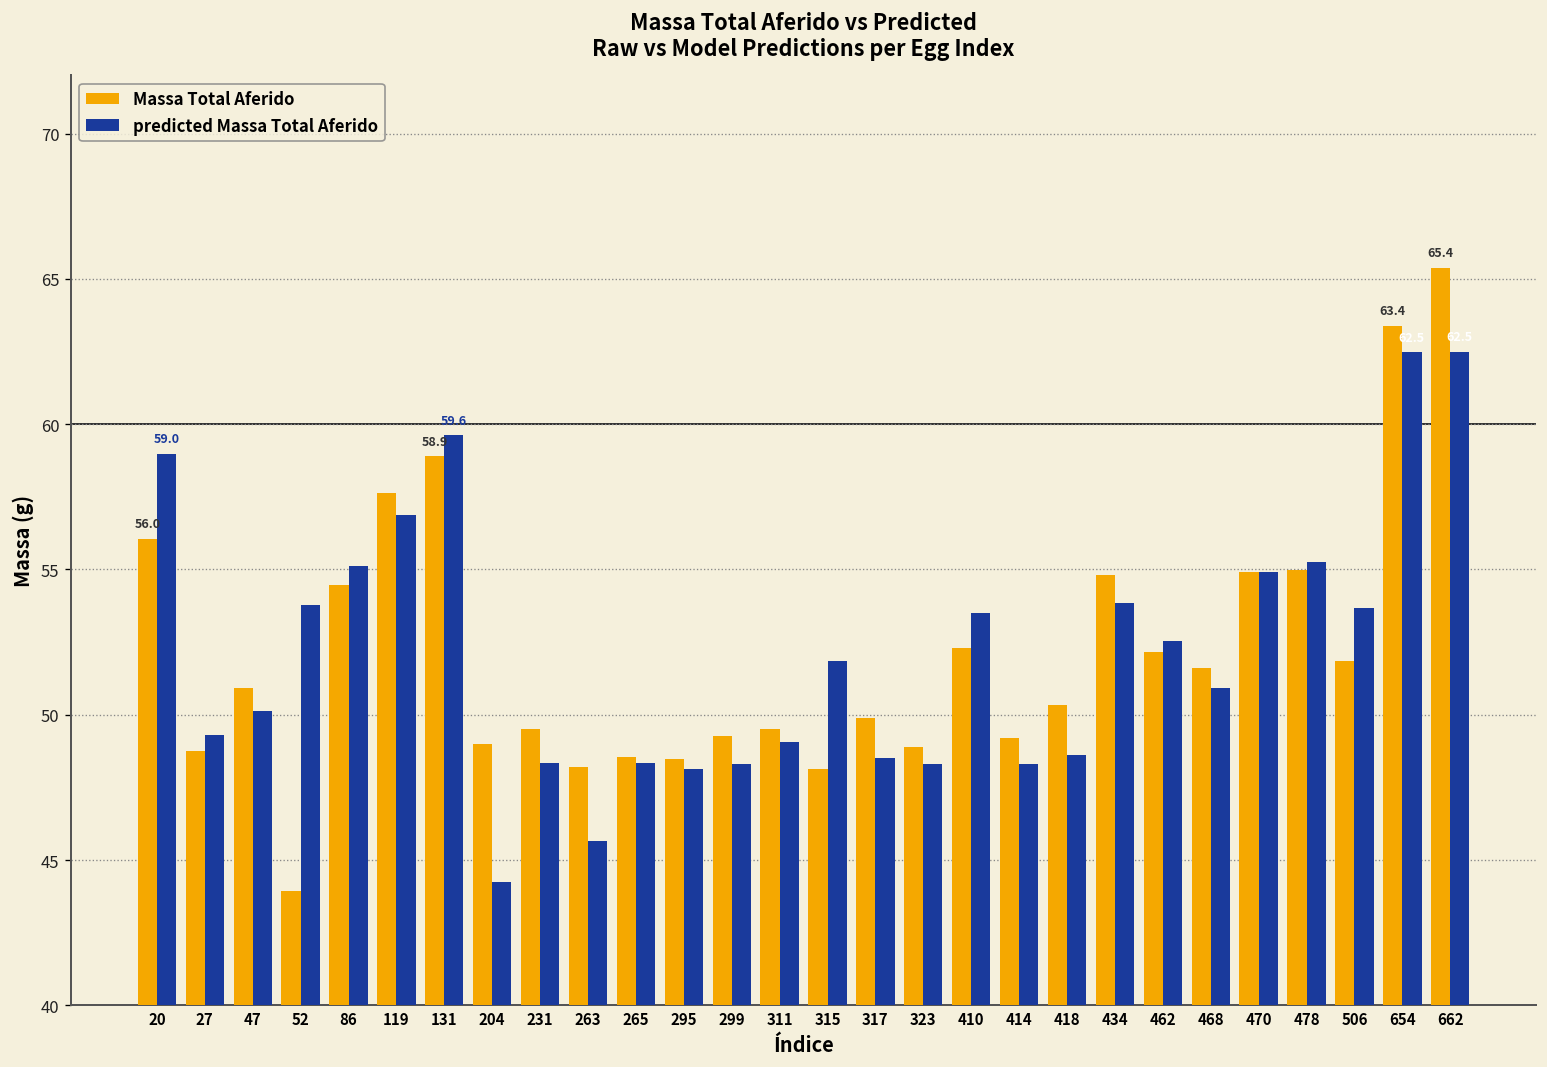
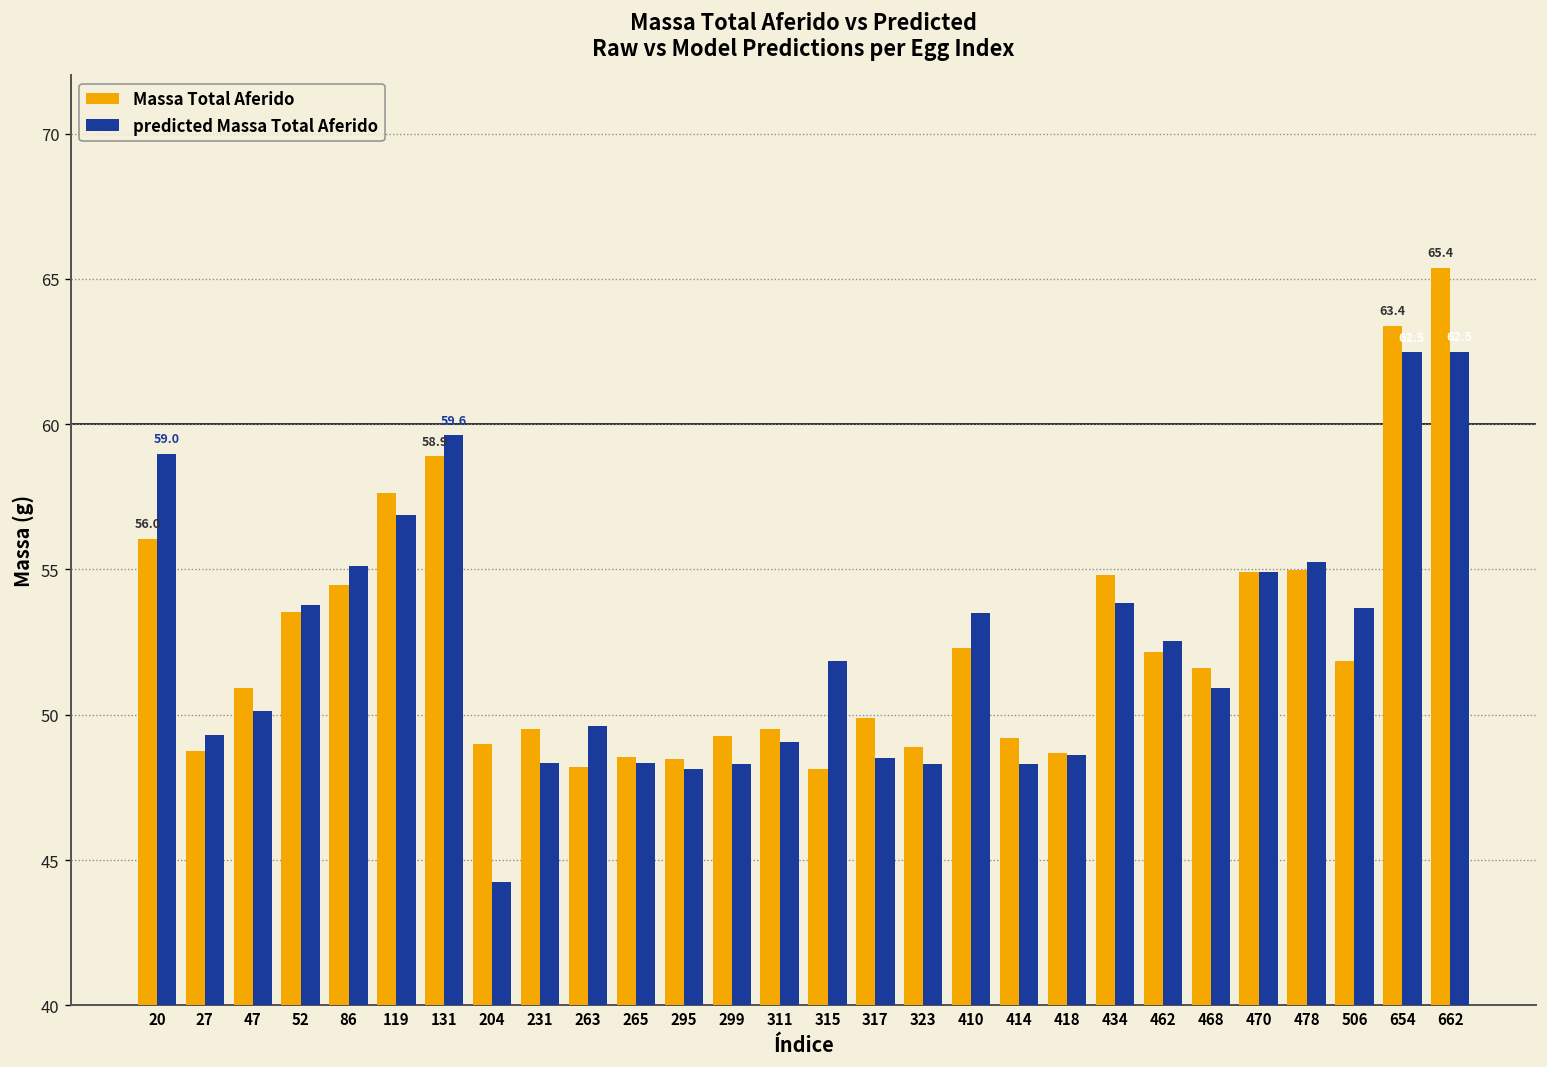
Massa Total Aferido, 52: 43.9 -> 53.5
predicted Massa Total Aferido, 263: 45.7 -> 49.6
Massa Total Aferido, 418: 50.3 -> 48.7
